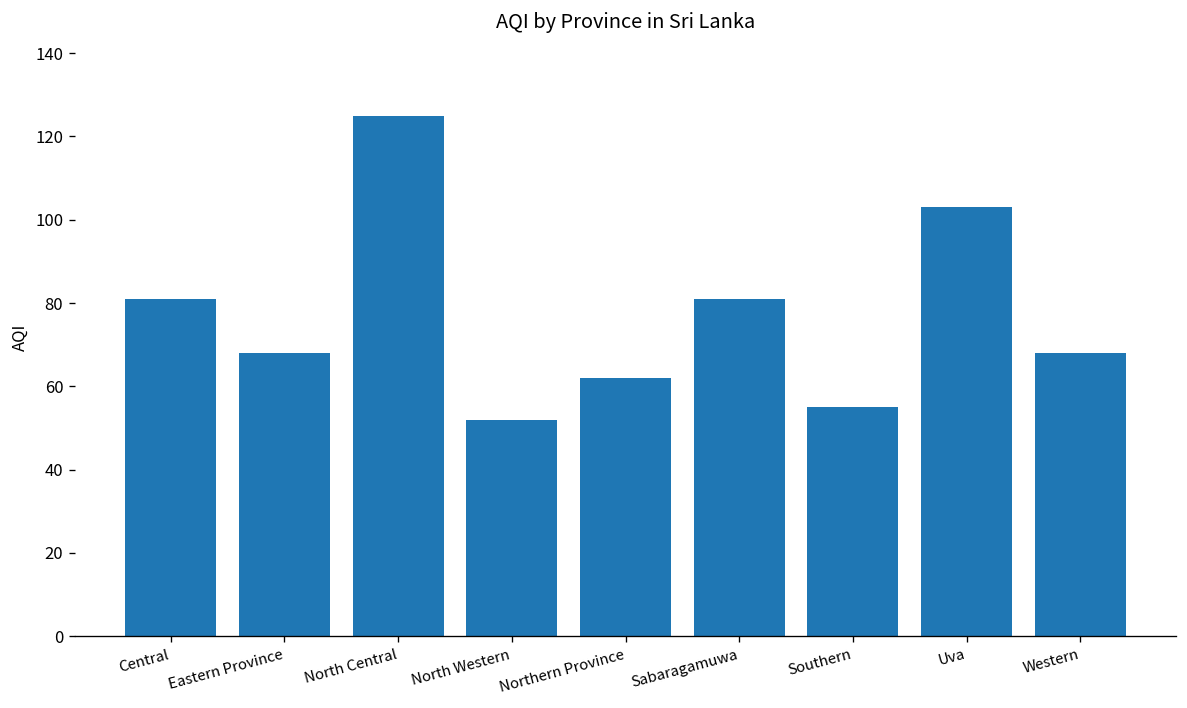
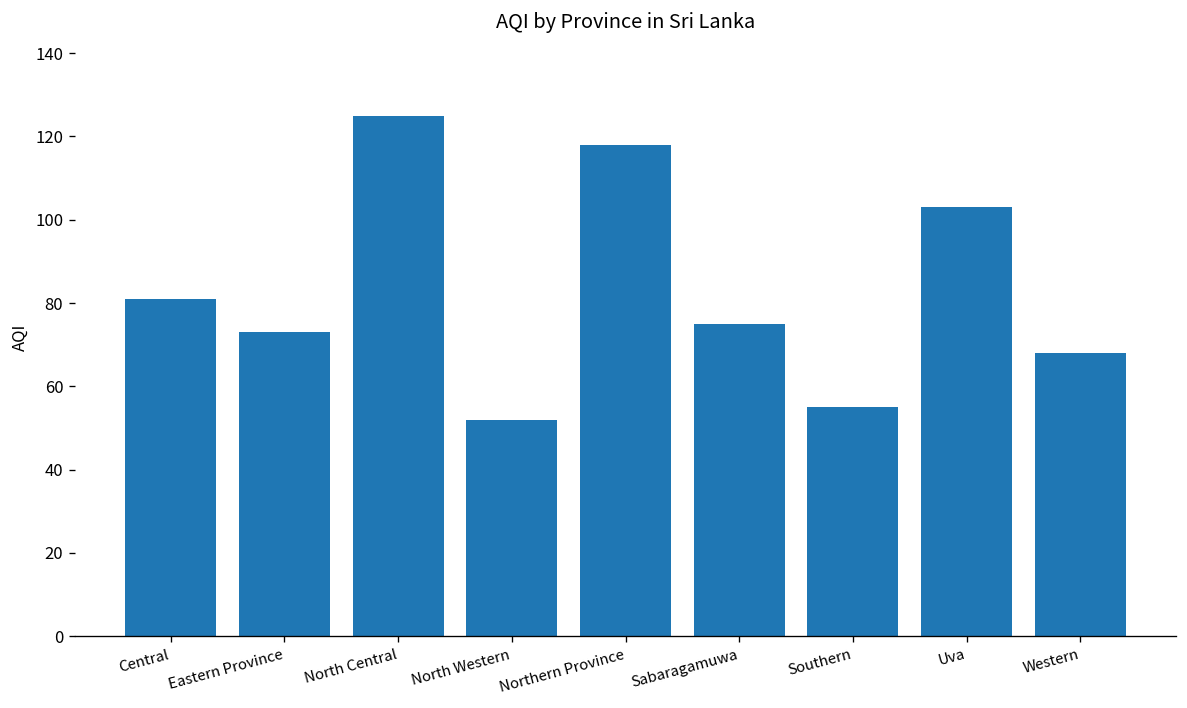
Eastern Province: 68 -> 73
Northern Province: 62 -> 118
Sabaragamuwa: 81 -> 75
